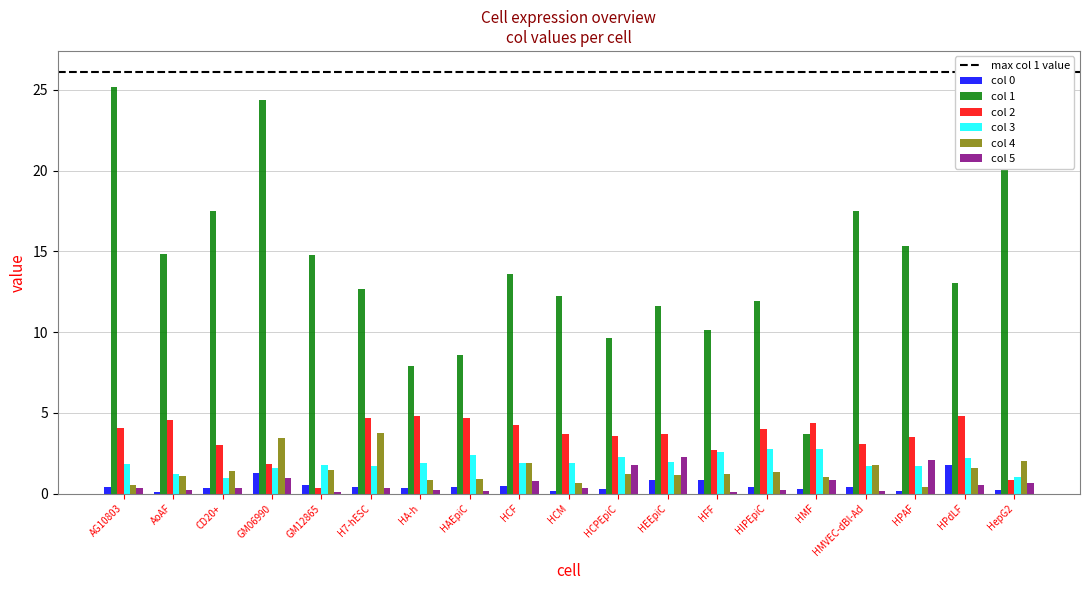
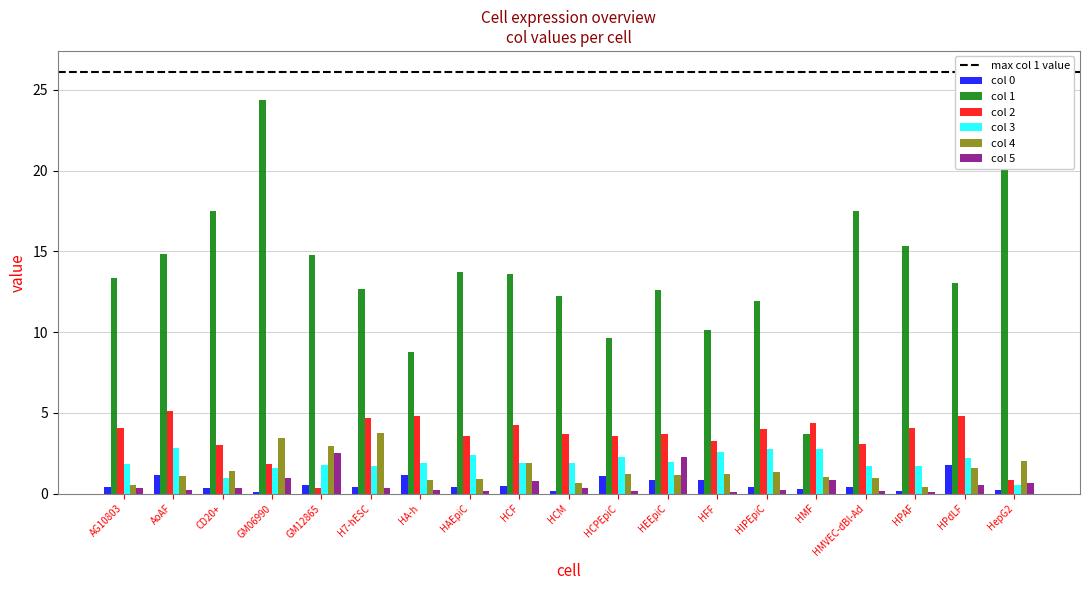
col 1, AG10803: 25.2 -> 13.3
col 0, AoAF: 0.1 -> 1.2
col 2, AoAF: 4.6 -> 5.1
col 3, AoAF: 1.2 -> 2.8
col 0, GM06990: 1.3 -> 0.1
col 4, GM12865: 1.4 -> 2.9
col 5, GM12865: 0.1 -> 2.5
col 0, HA-h: 0.4 -> 1.2
col 1, HA-h: 7.9 -> 8.7
col 1, HAEpiC: 8.6 -> 13.7
col 2, HAEpiC: 4.7 -> 3.6
col 0, HCPEpiC: 0.3 -> 1.1
col 5, HCPEpiC: 1.8 -> 0.2
col 1, HEEpiC: 11.6 -> 12.6
col 2, HFF: 2.7 -> 3.3
col 4, HMVEC-dBl-Ad: 1.8 -> 1.0
col 2, HPAF: 3.5 -> 4.1
col 5, HPAF: 2.1 -> 0.1
col 3, HepG2: 1.1 -> 0.5
